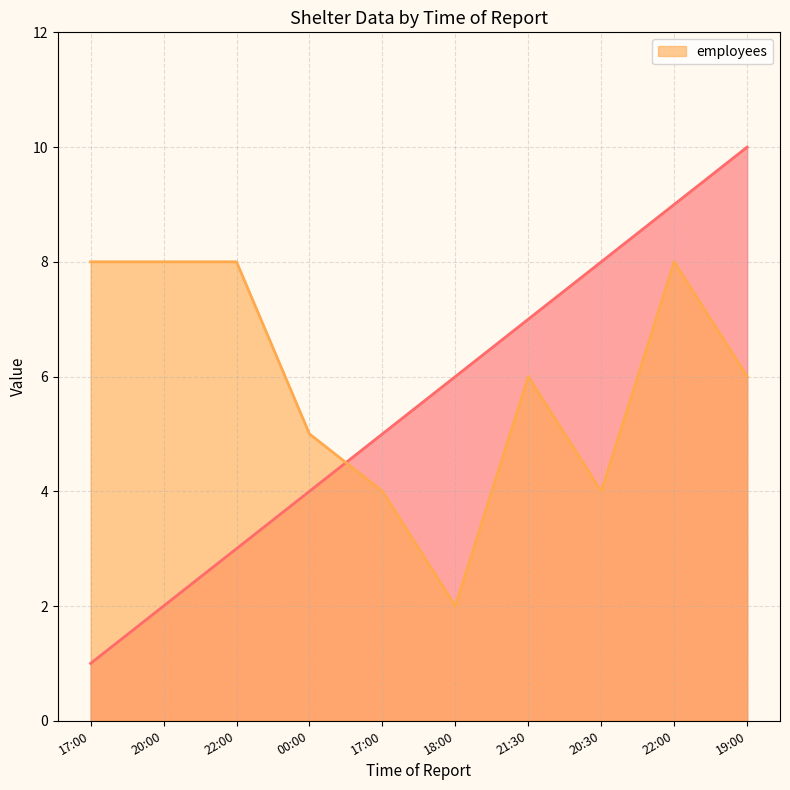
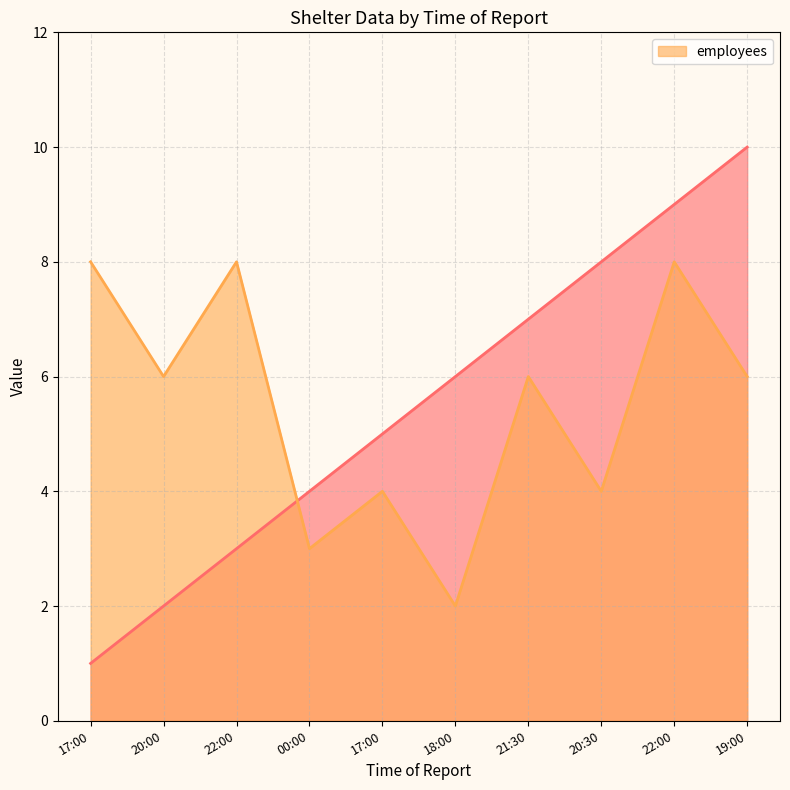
employees, 20:00: 8 -> 6
employees, 00:00: 5 -> 3
